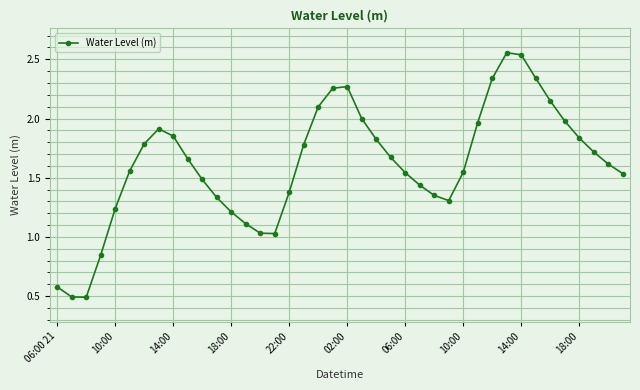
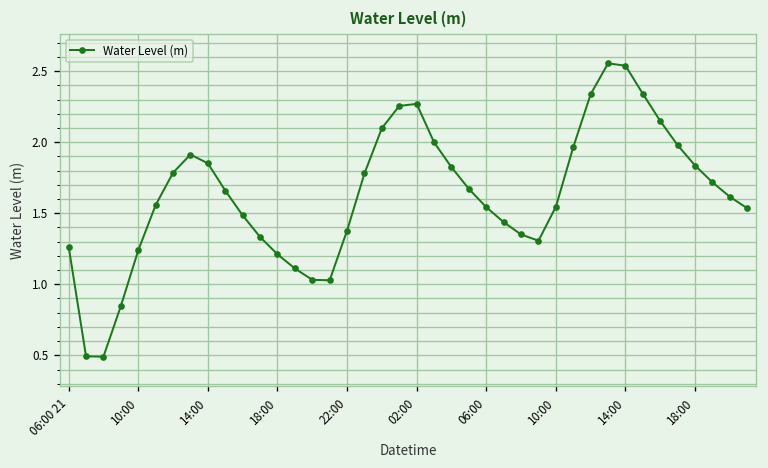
06:00 21: 0.58 -> 1.27
